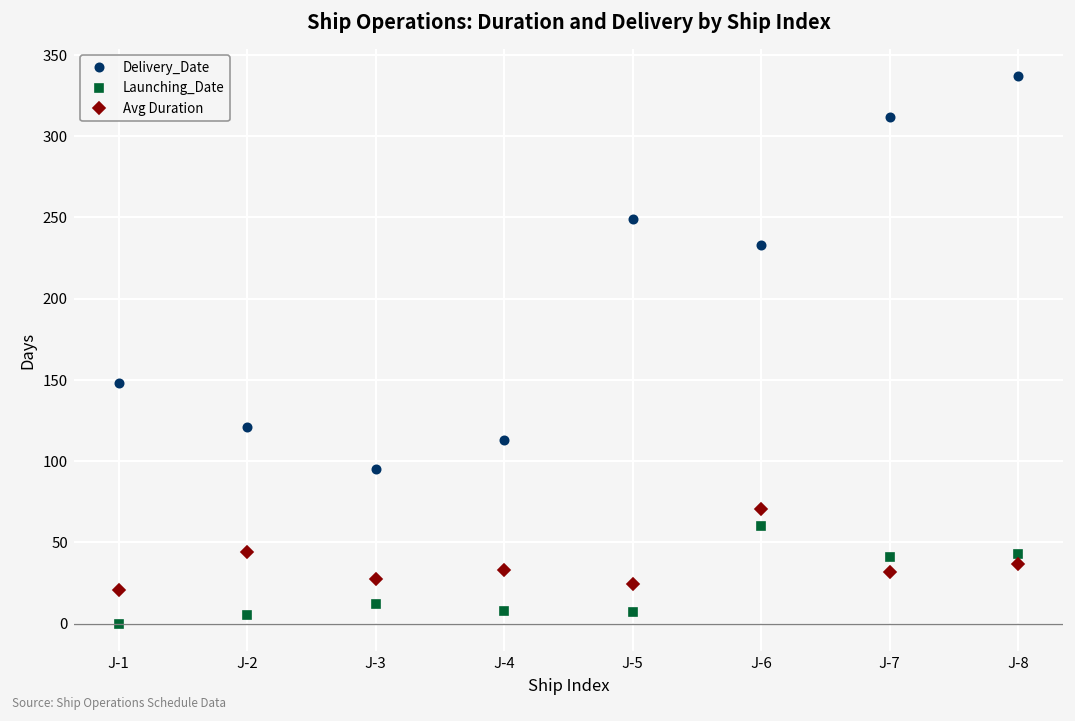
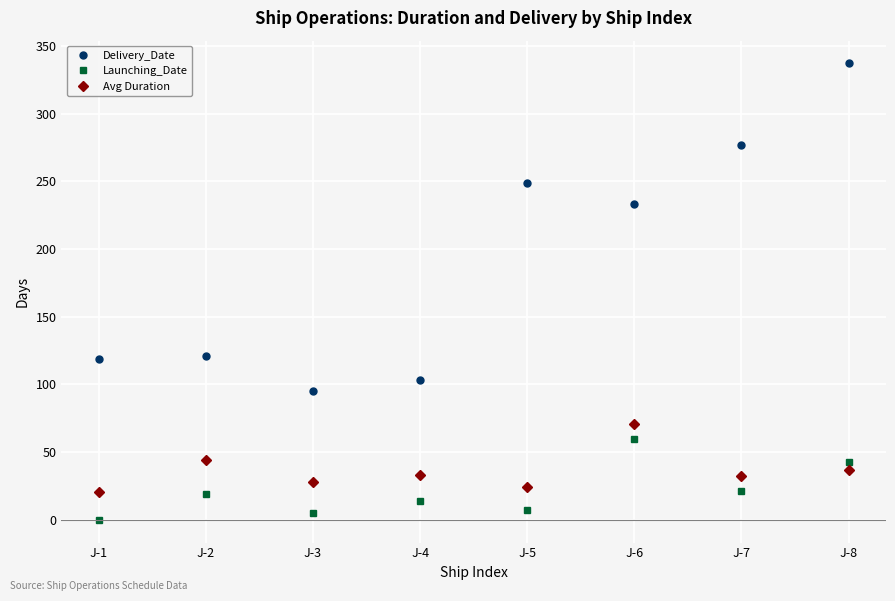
Delivery_Date, J-1: 148 -> 119
Launching_Date, J-2: 5 -> 19
Launching_Date, J-3: 12 -> 5
Delivery_Date, J-4: 113 -> 103
Launching_Date, J-4: 8 -> 14
Delivery_Date, J-7: 312 -> 277
Launching_Date, J-7: 41 -> 21
